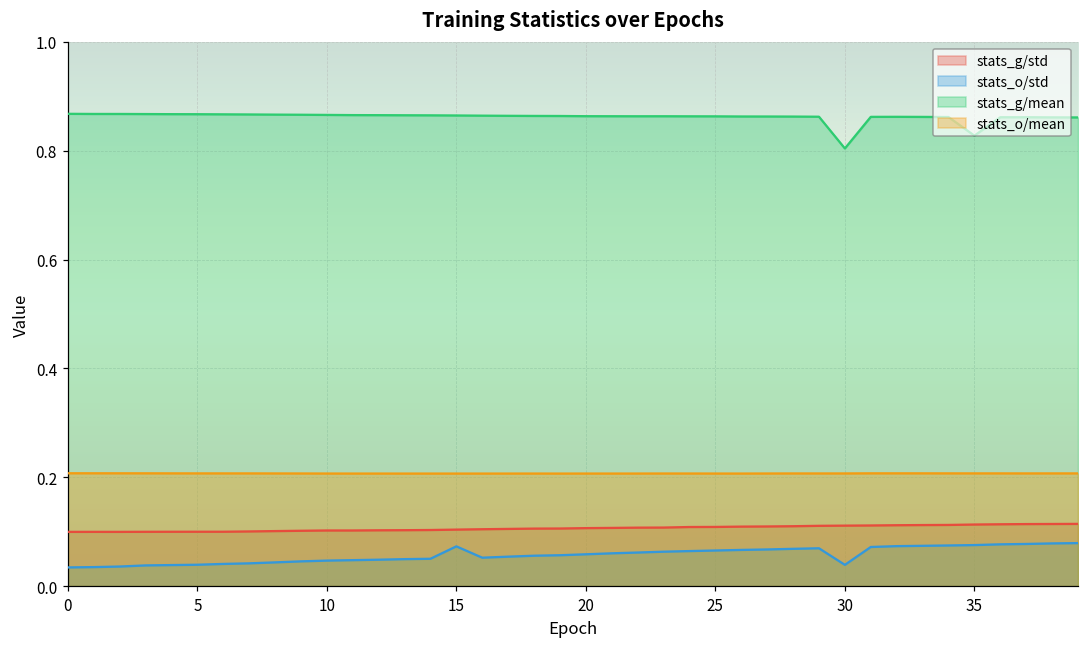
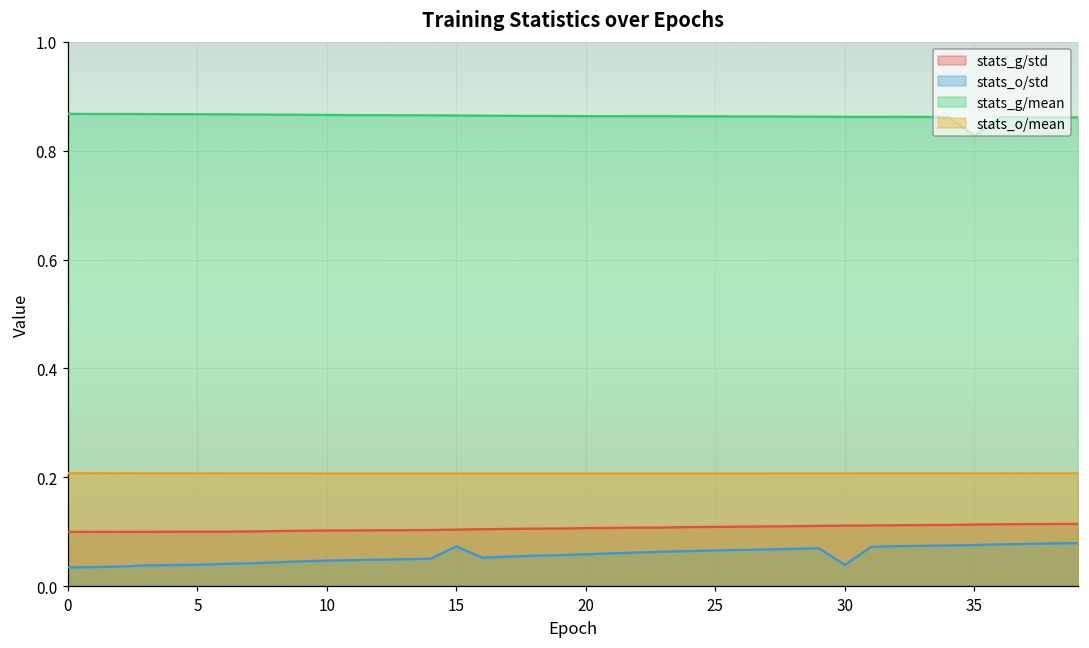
stats_g/mean, 30: 0.80 -> 0.86
